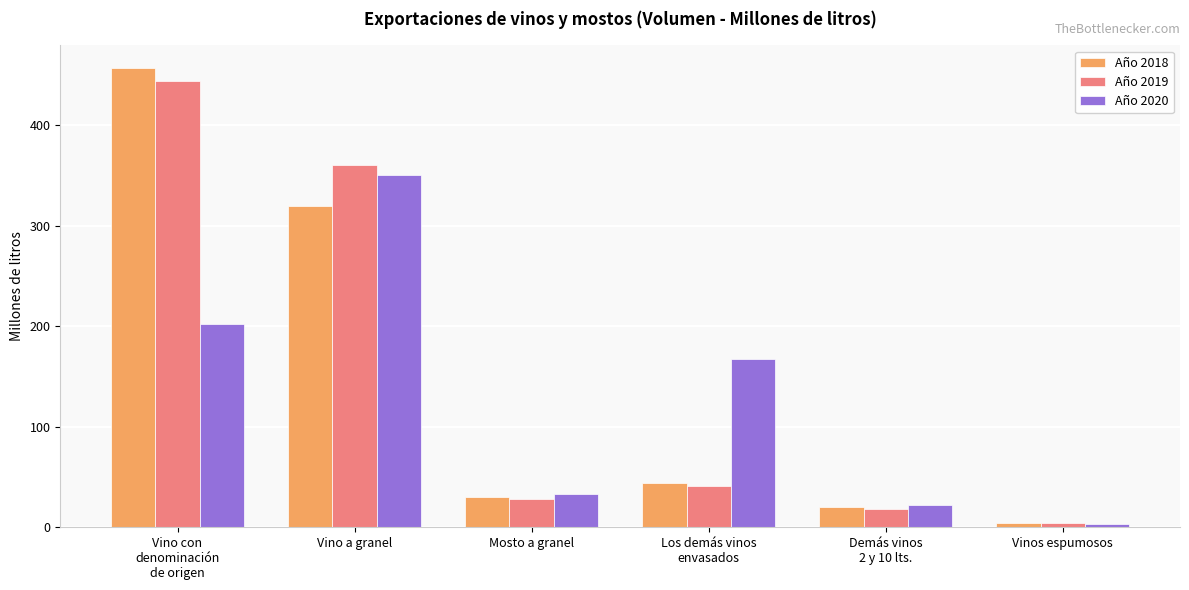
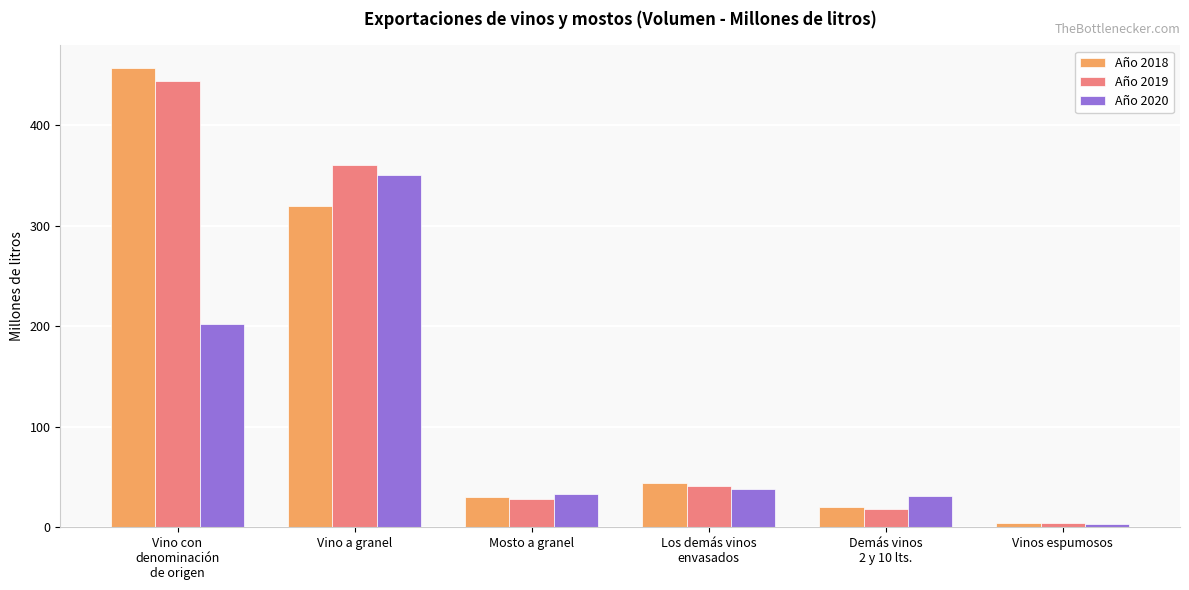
Año 2020, Los demás vinos envasados: 167 -> 38
Año 2020, Demás vinos 2 y 10 lts.: 22 -> 31
